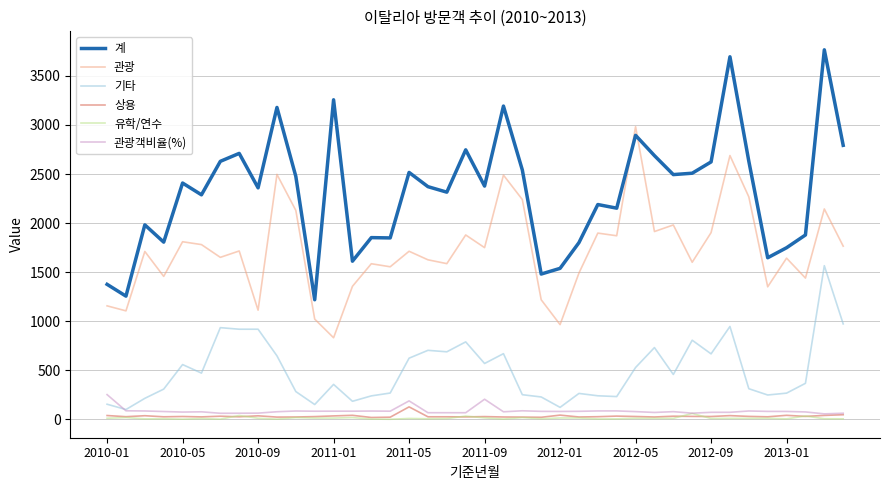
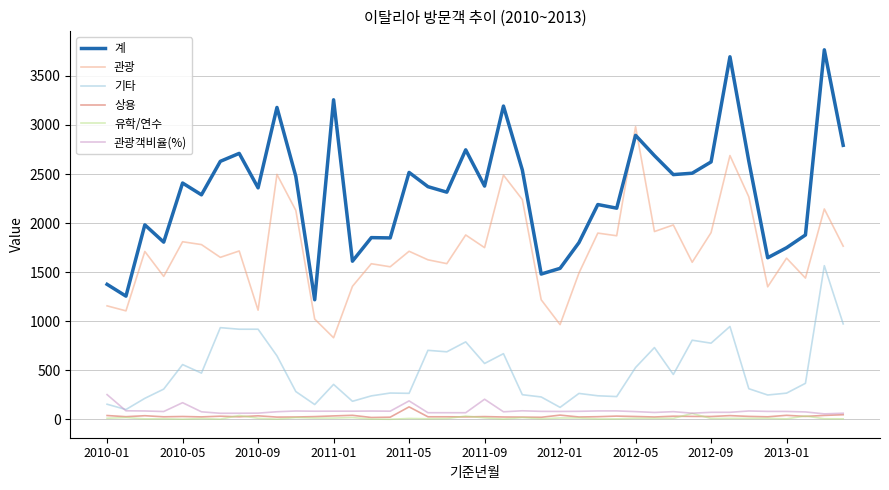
관광객비율(%), 2010-05: 100 -> 200
기타, 2011-05: 600 -> 300
기타, 2012-09: 700 -> 800
